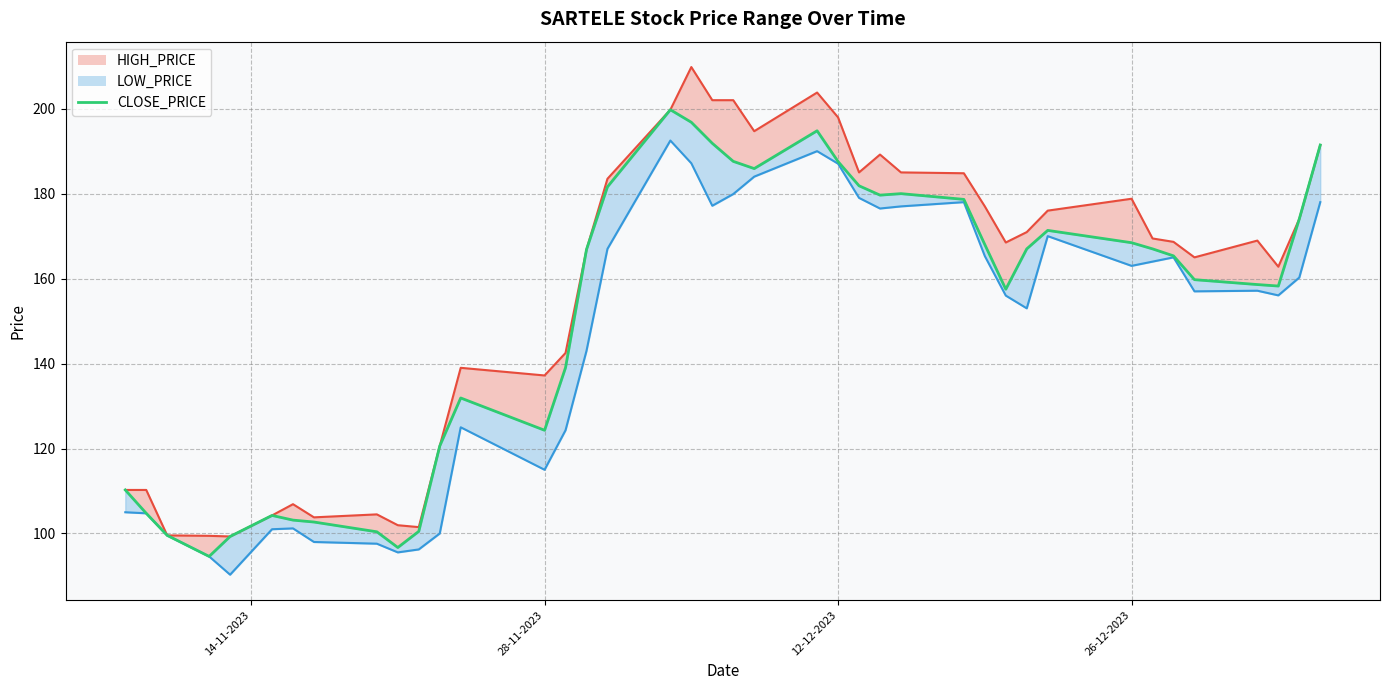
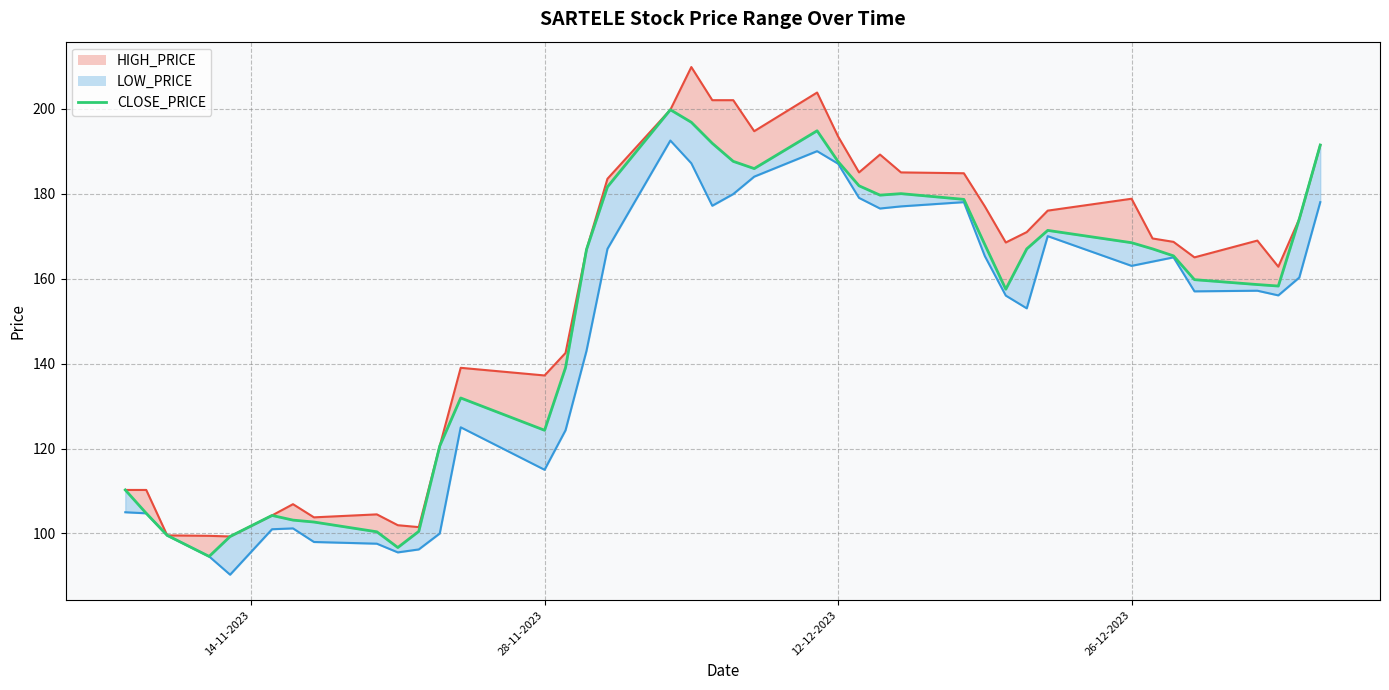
HIGH_PRICE, 12-12-2023: 198 -> 193
